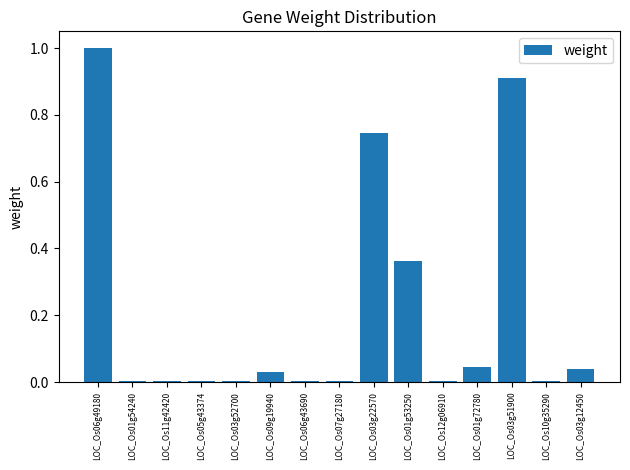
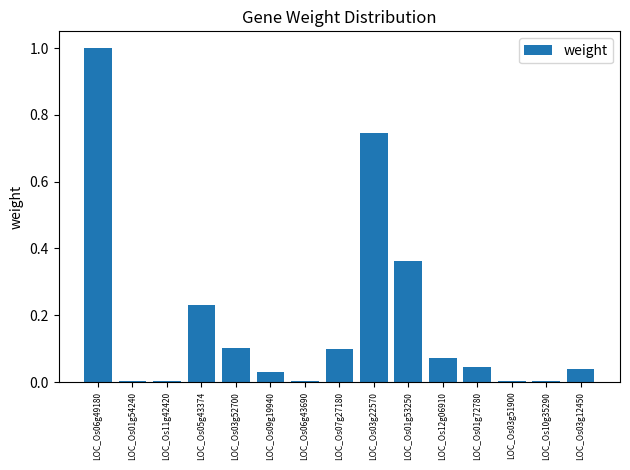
LOC_Os05g43374: 0.00 -> 0.23
LOC_Os03g52700: 0.00 -> 0.10
LOC_Os07g27180: 0.00 -> 0.10
LOC_Os12g06910: 0.00 -> 0.07
LOC_Os03g51900: 0.91 -> 0.00
